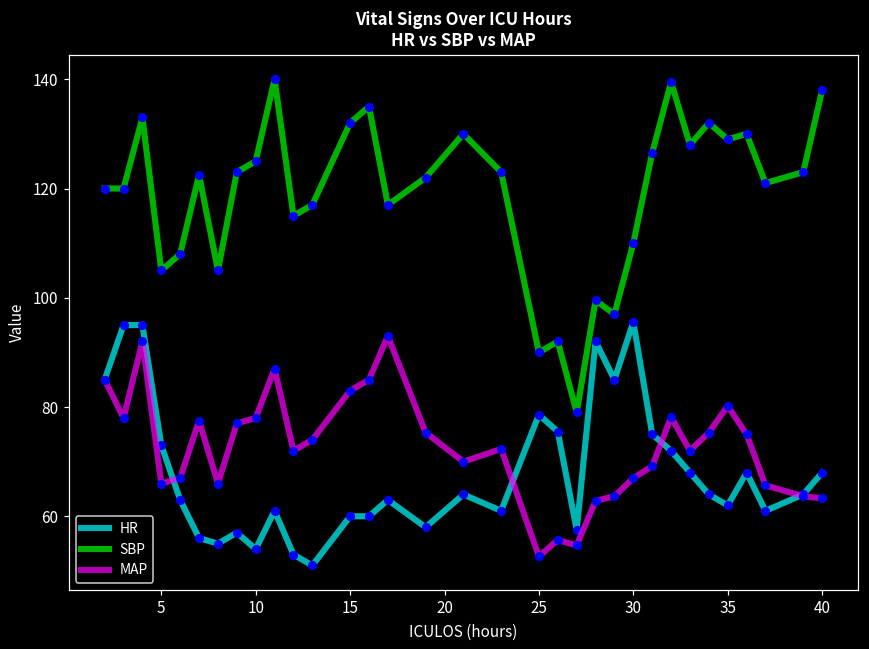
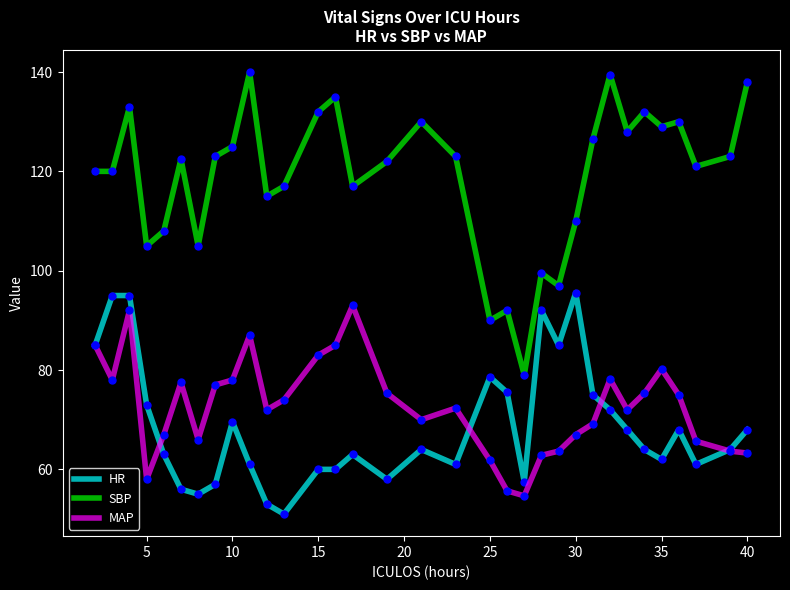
MAP, 5: 66 -> 58
HR, 10: 54 -> 70
MAP, 25: 53 -> 62
